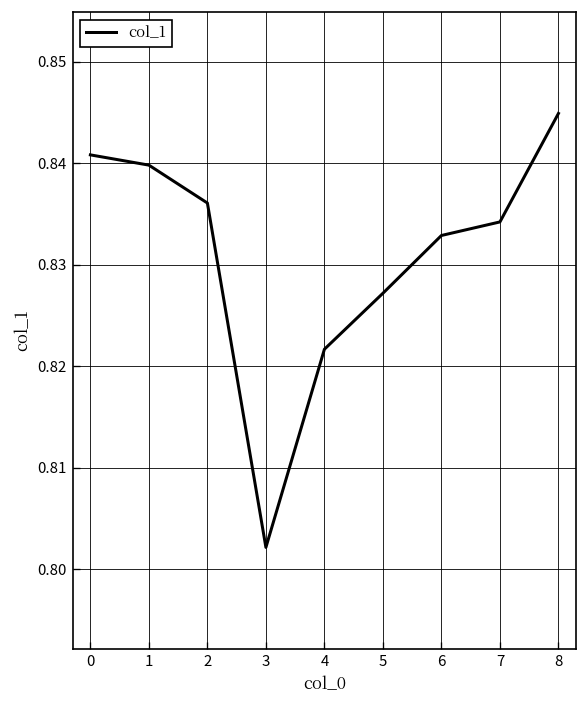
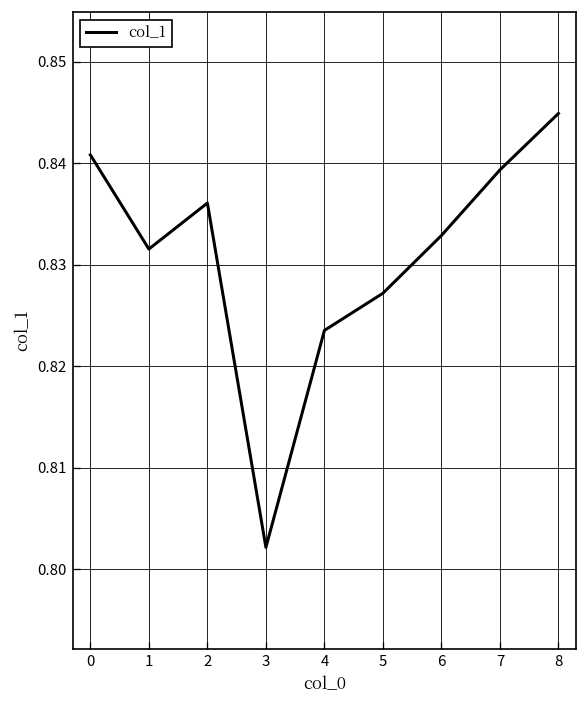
1: 0.840 -> 0.832
4: 0.822 -> 0.824
7: 0.834 -> 0.839
